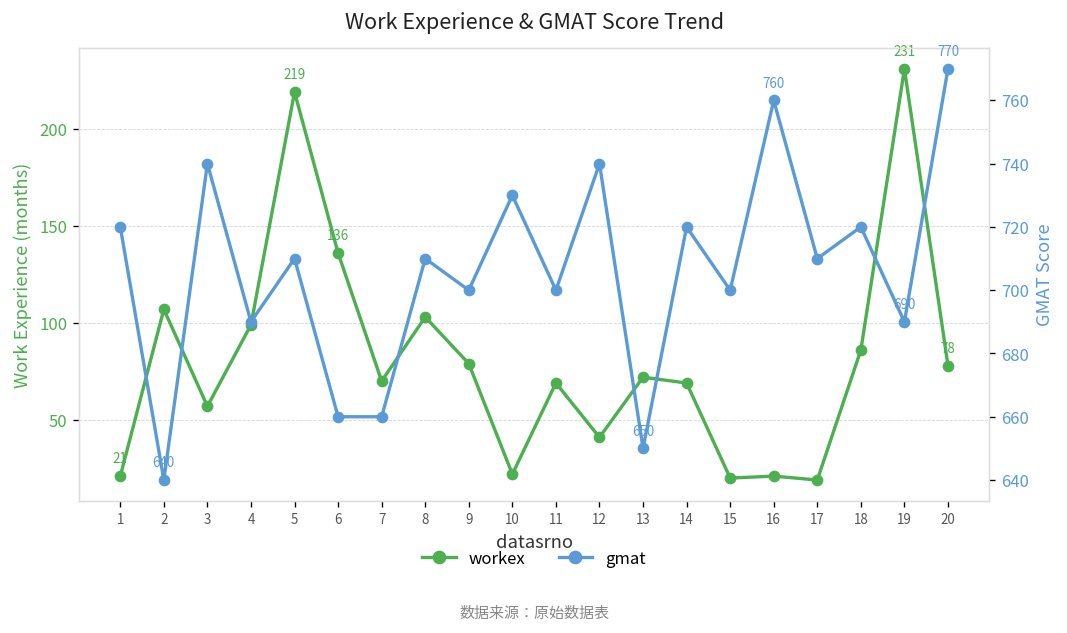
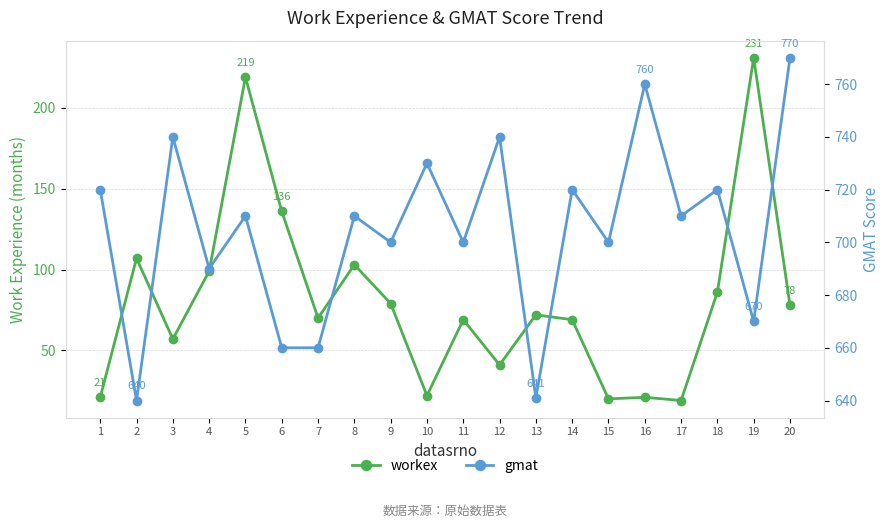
gmat, 13: 650 -> 641
gmat, 19: 690 -> 670
